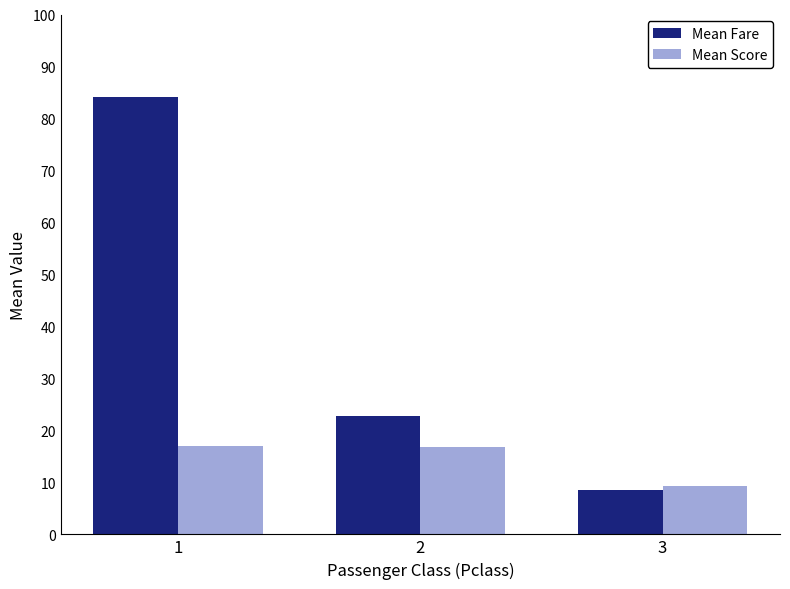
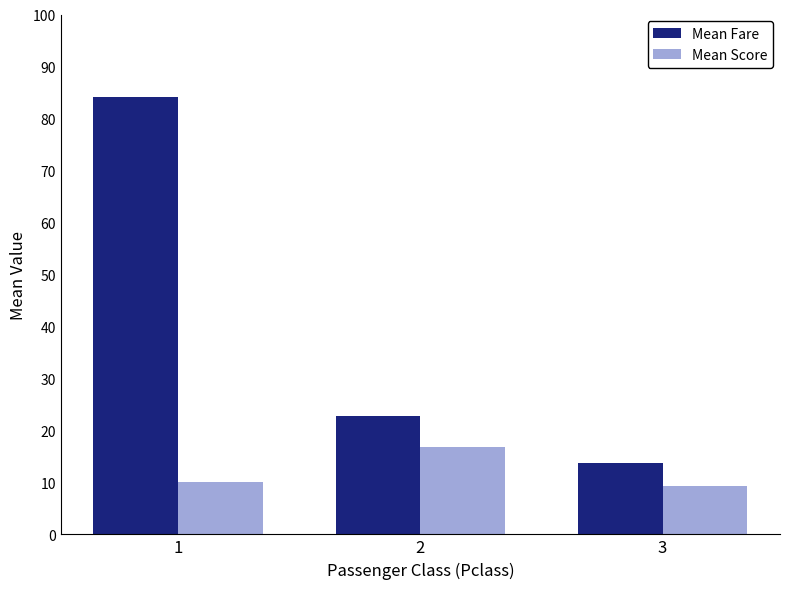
Mean Score, 1: 17 -> 10
Mean Fare, 3: 9 -> 14
